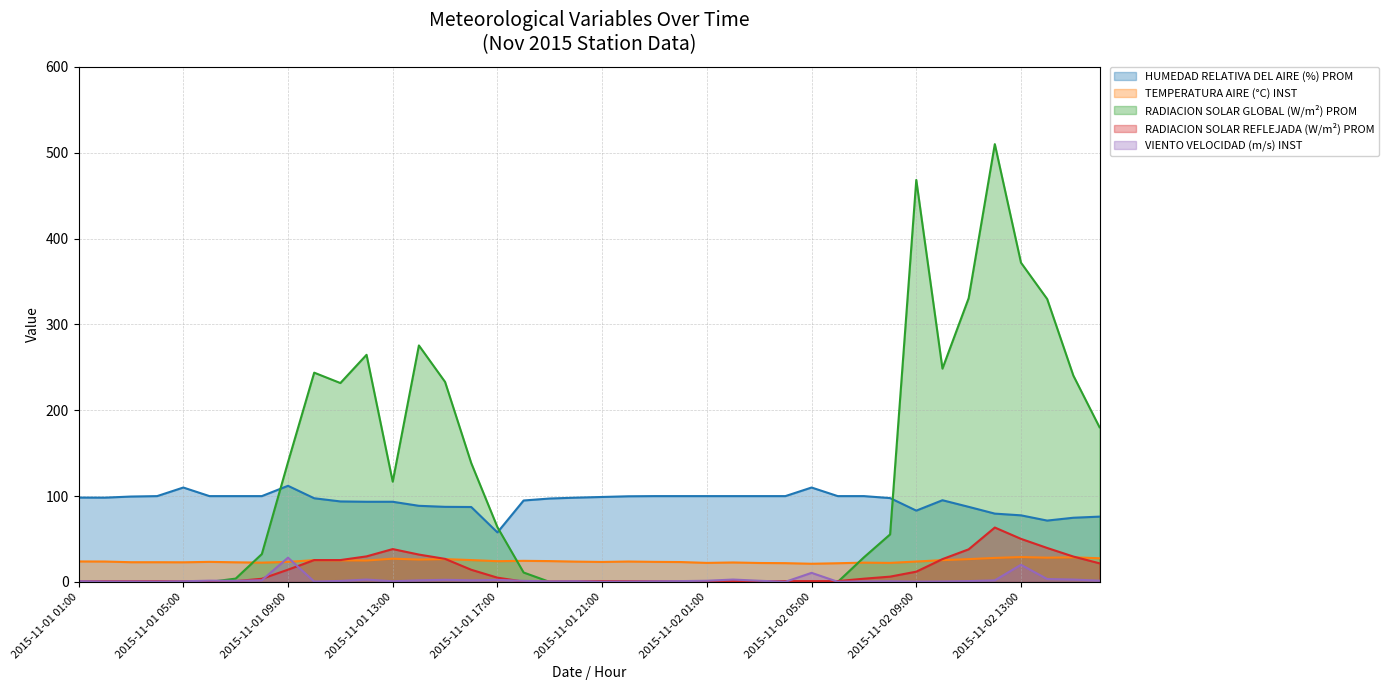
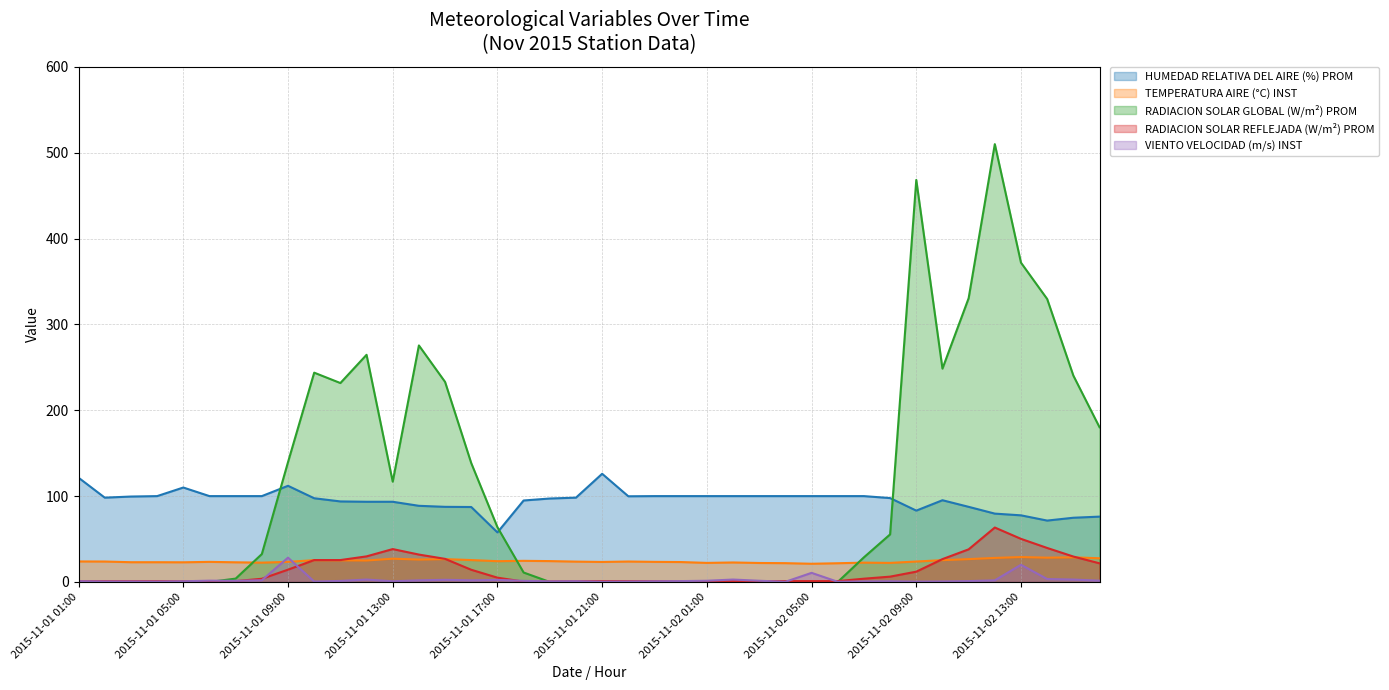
HUMEDAD RELATIVA DEL AIRE (%) PROM, 2015-11-01 01:00: 100 -> 120
HUMEDAD RELATIVA DEL AIRE (%) PROM, 2015-11-01 21:00: 100 -> 130
HUMEDAD RELATIVA DEL AIRE (%) PROM, 2015-11-02 05:00: 110 -> 100
